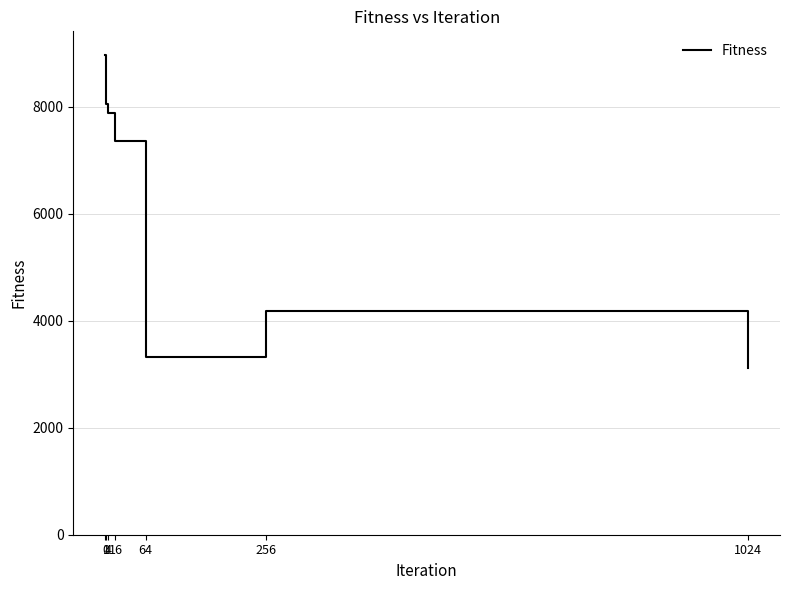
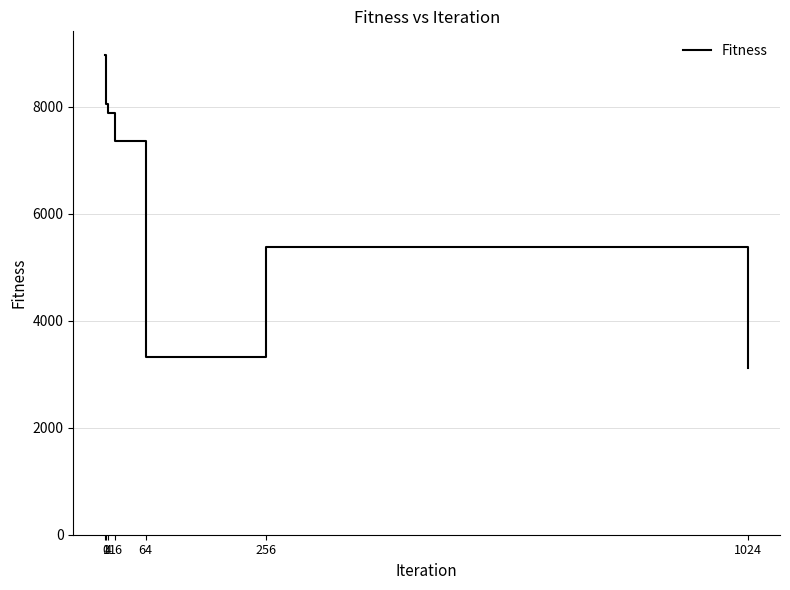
256: 4200 -> 5400
